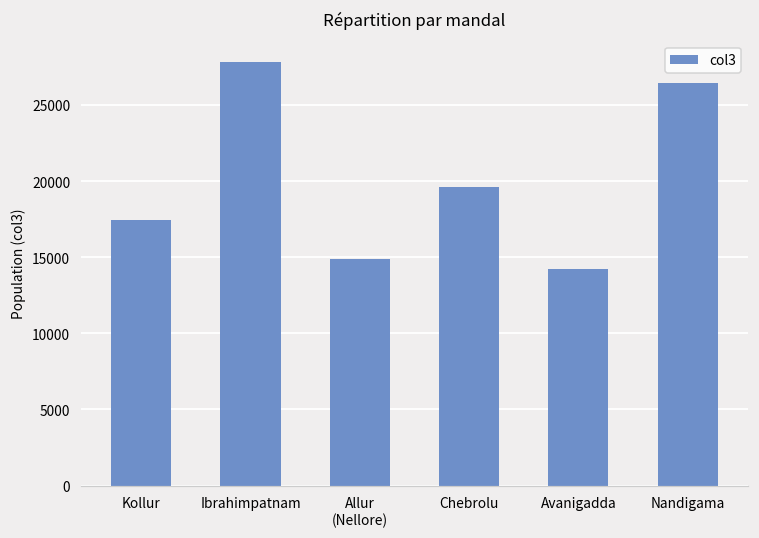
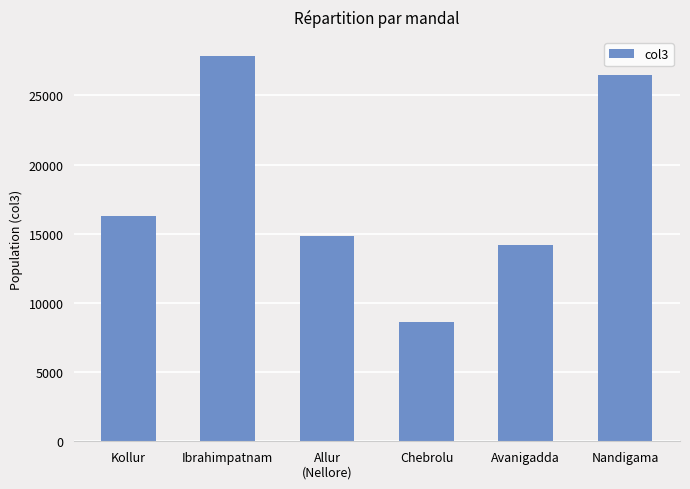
Kollur: 17500 -> 16300
Chebrolu: 19600 -> 8600
